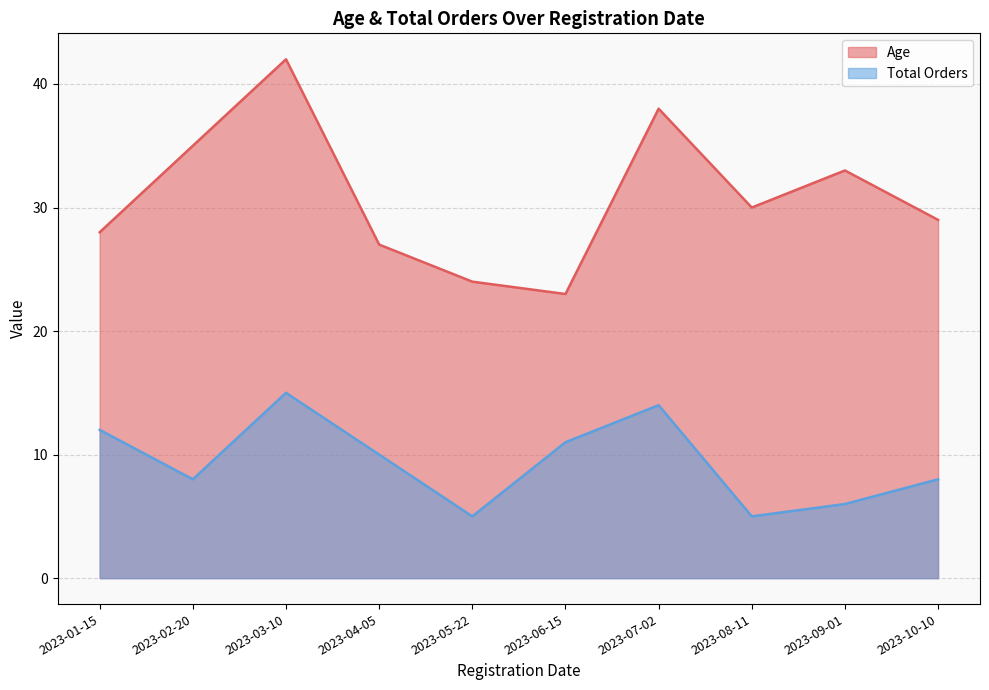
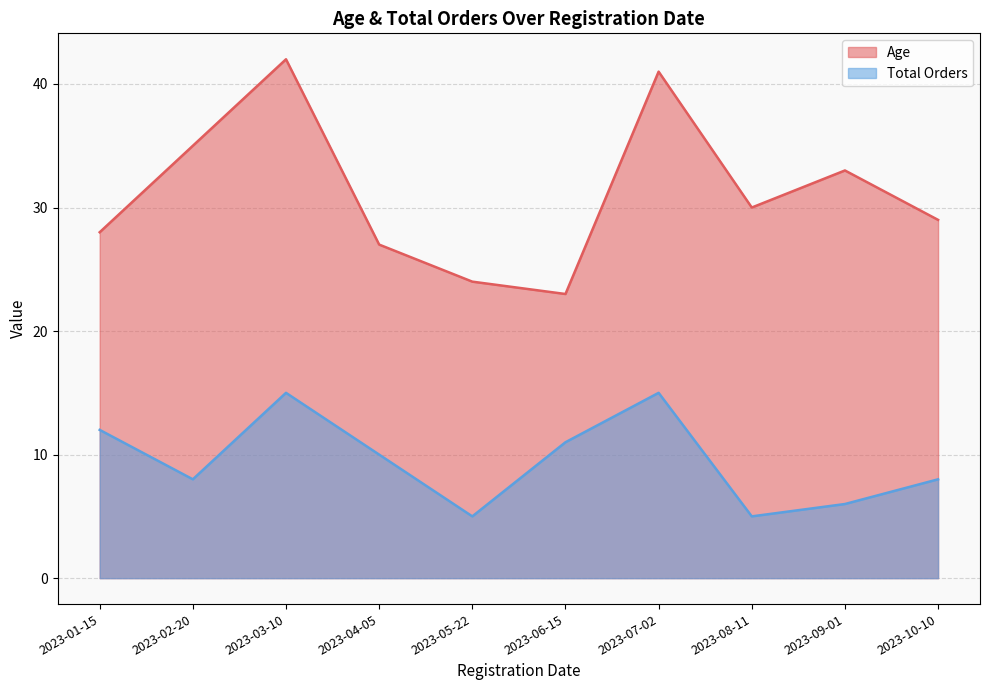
Age, 2023-07-02: 38 -> 41
Total Orders, 2023-07-02: 14 -> 15
